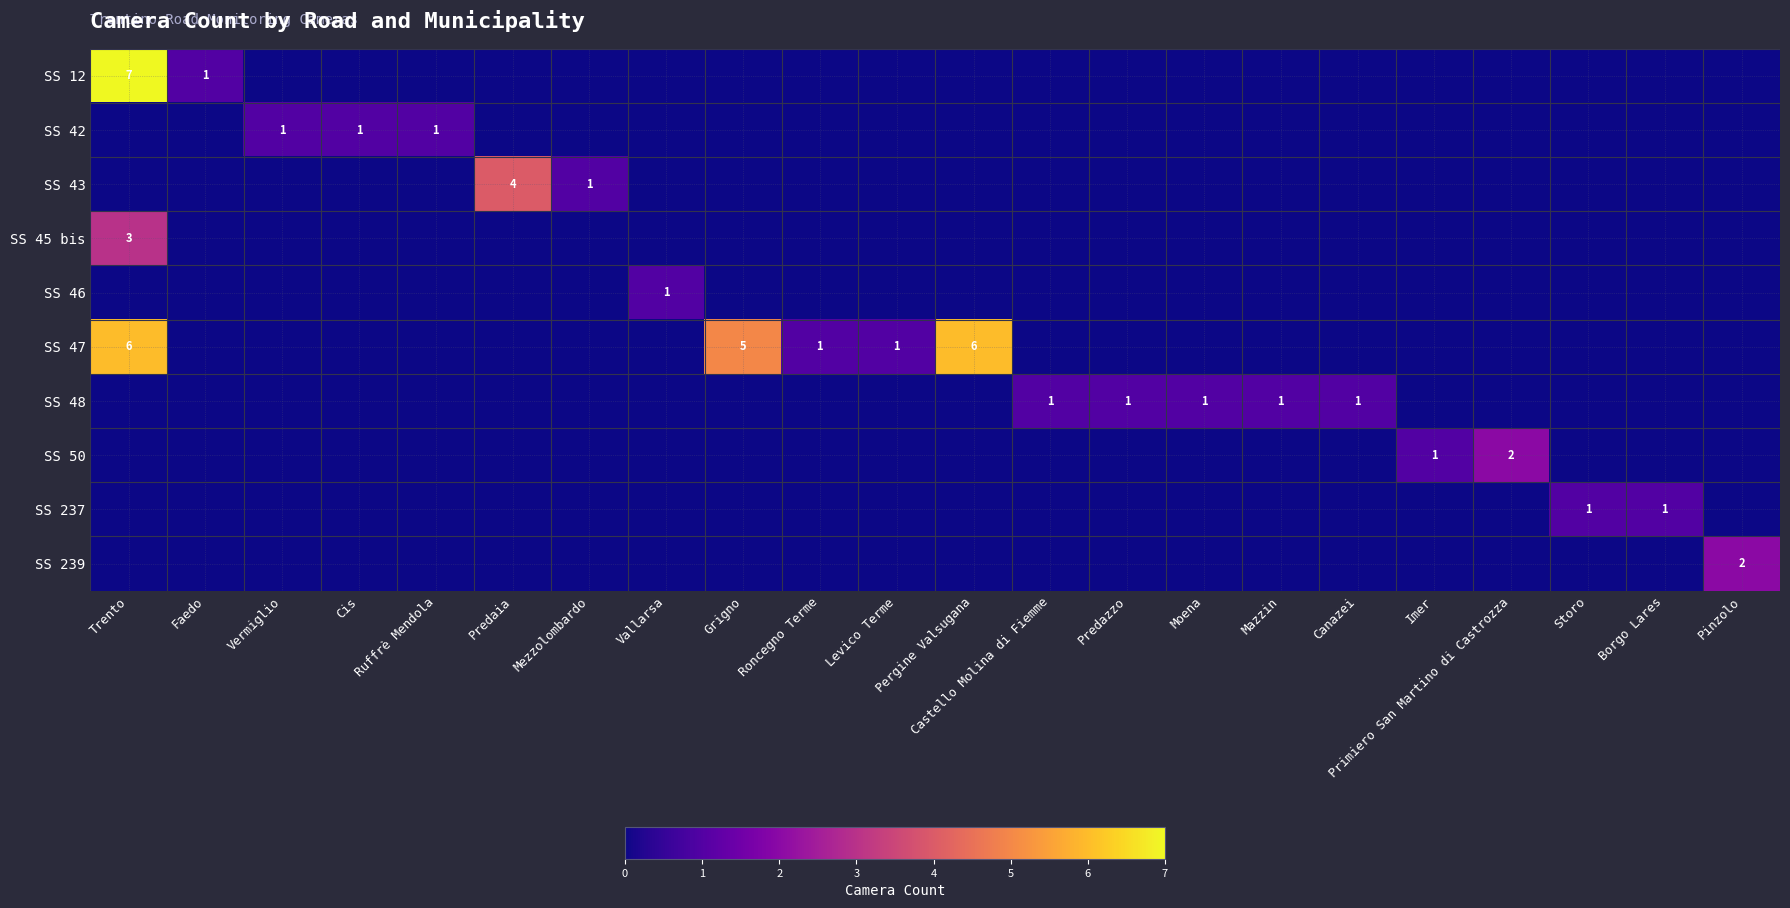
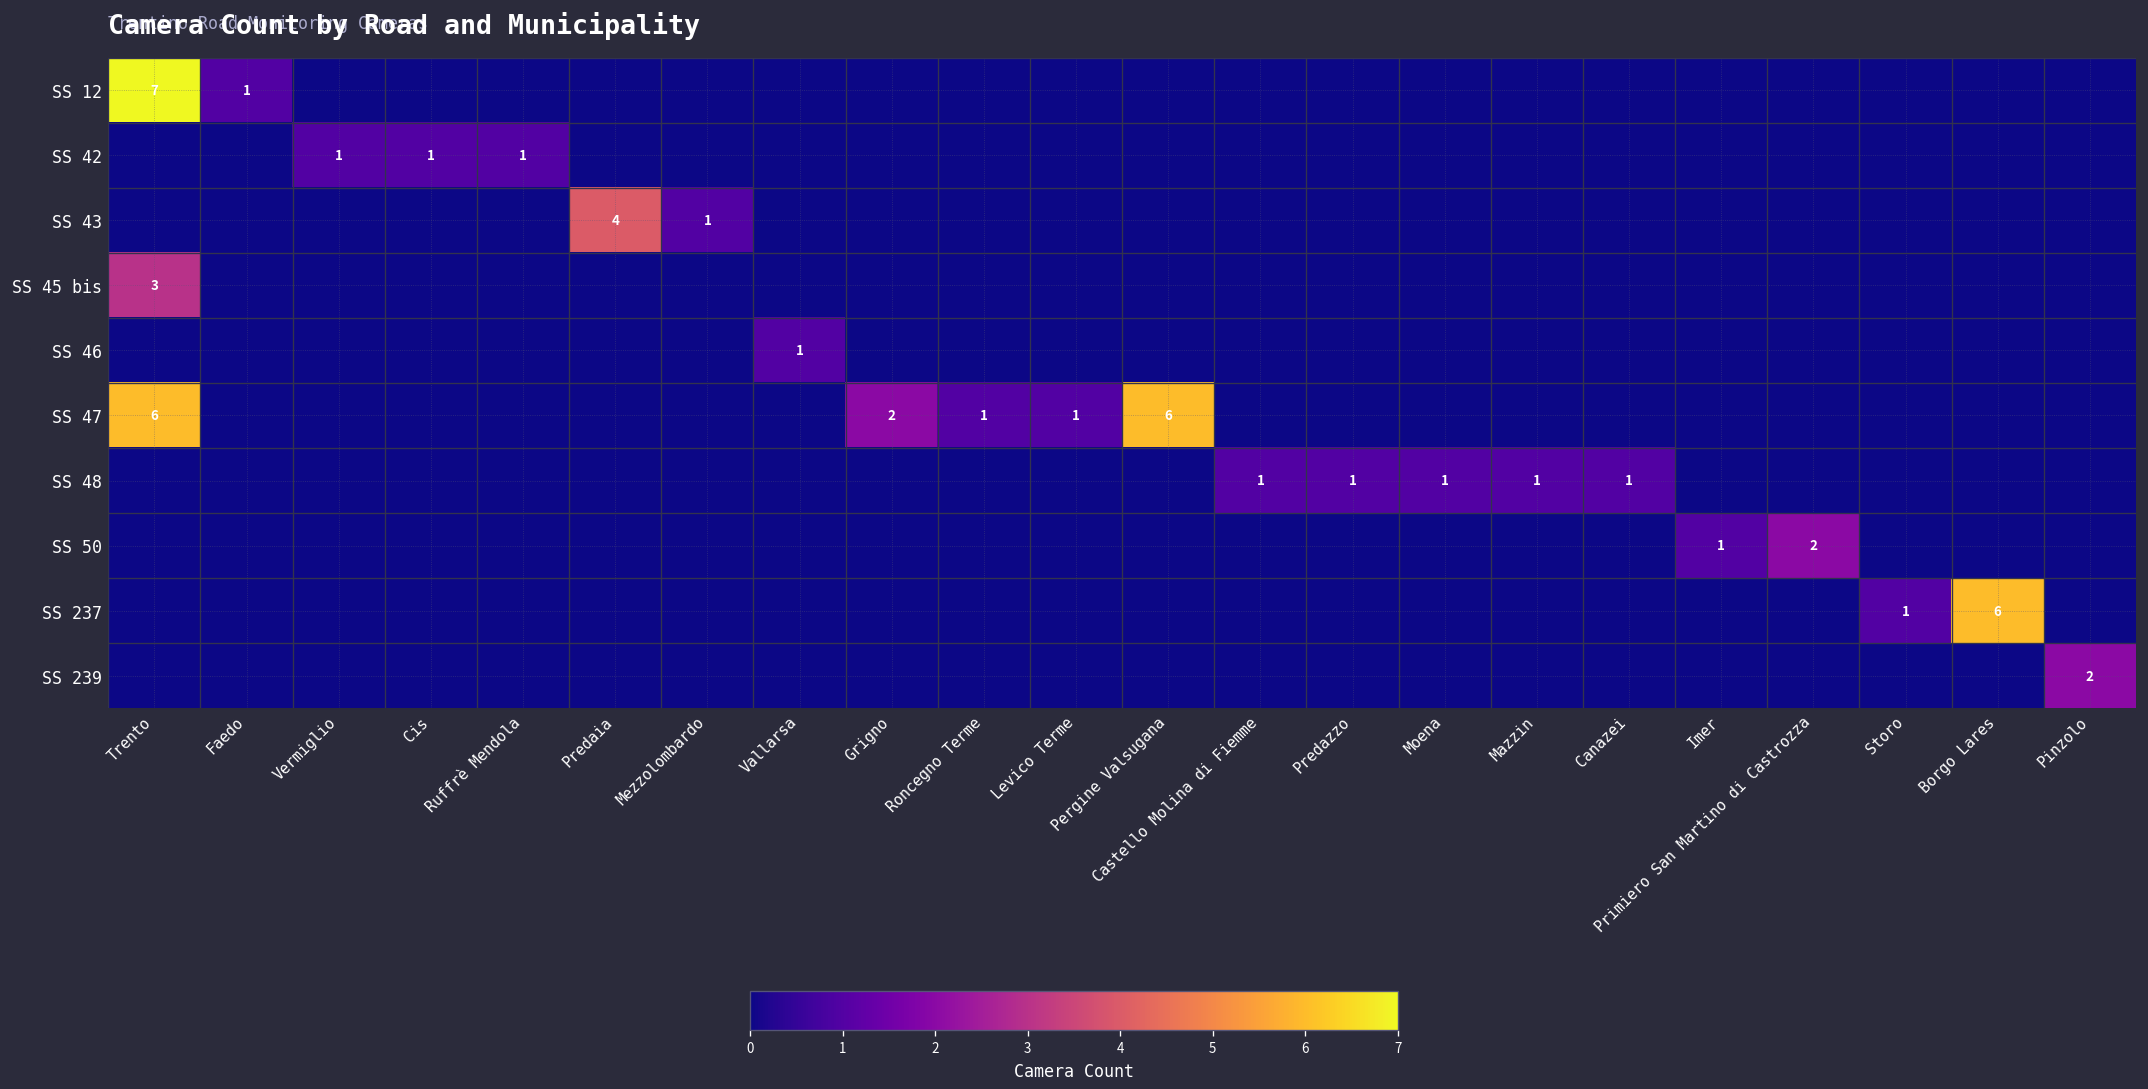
SS 47, Grigno: 5 -> 2
SS 237, Borgo Lares: 1 -> 6
